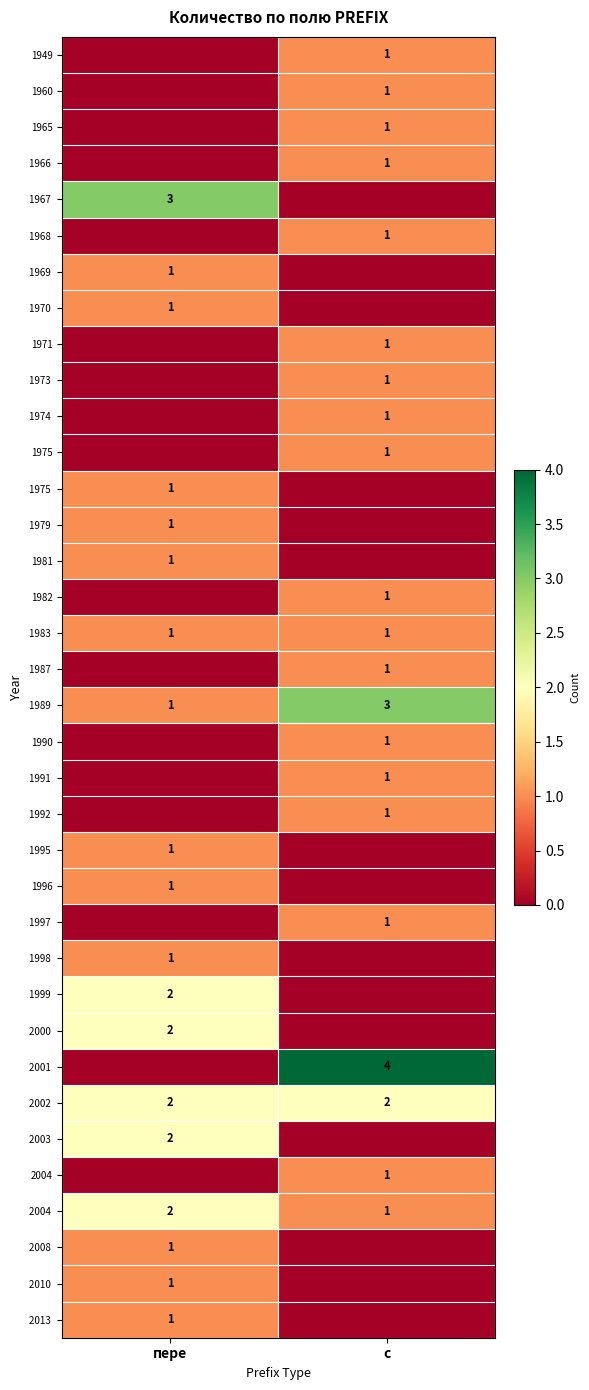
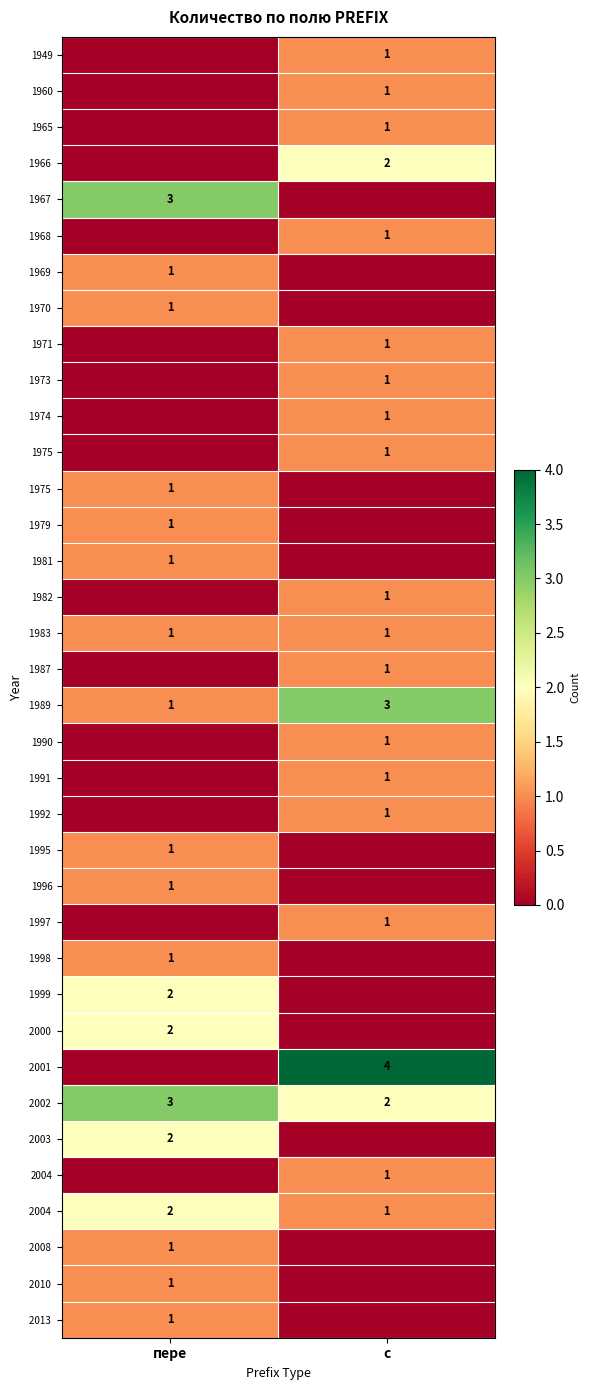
1966, с: 1 -> 2
2002, пере: 2 -> 3
